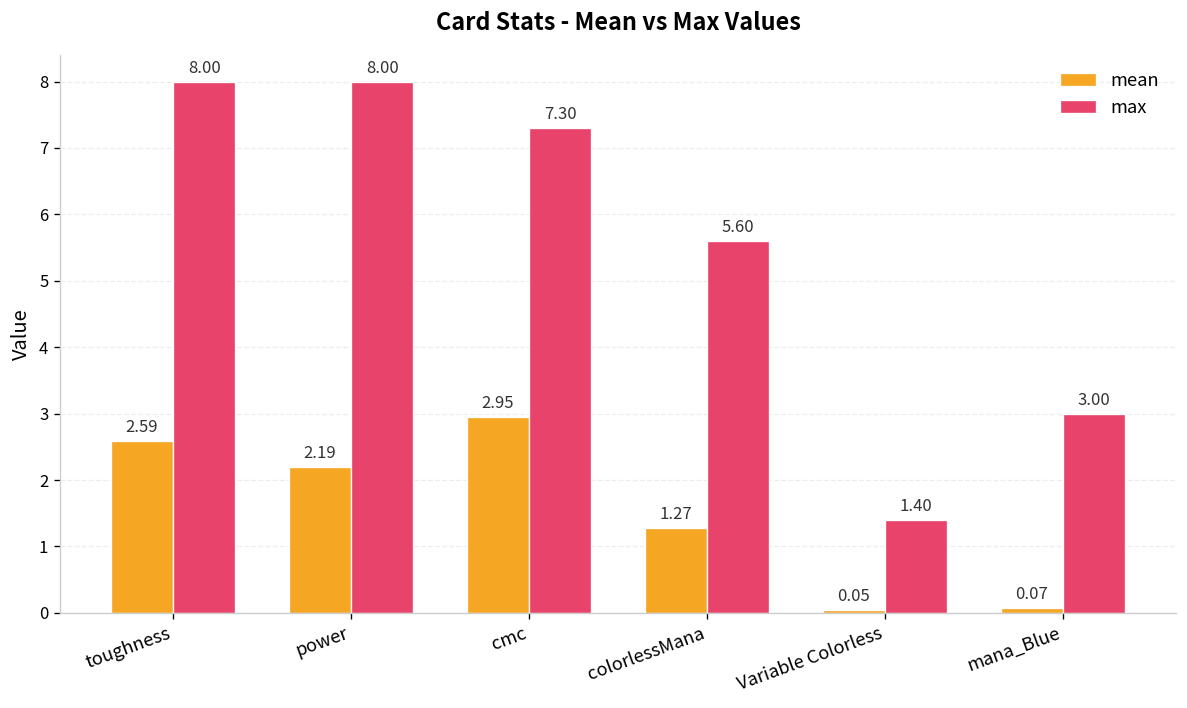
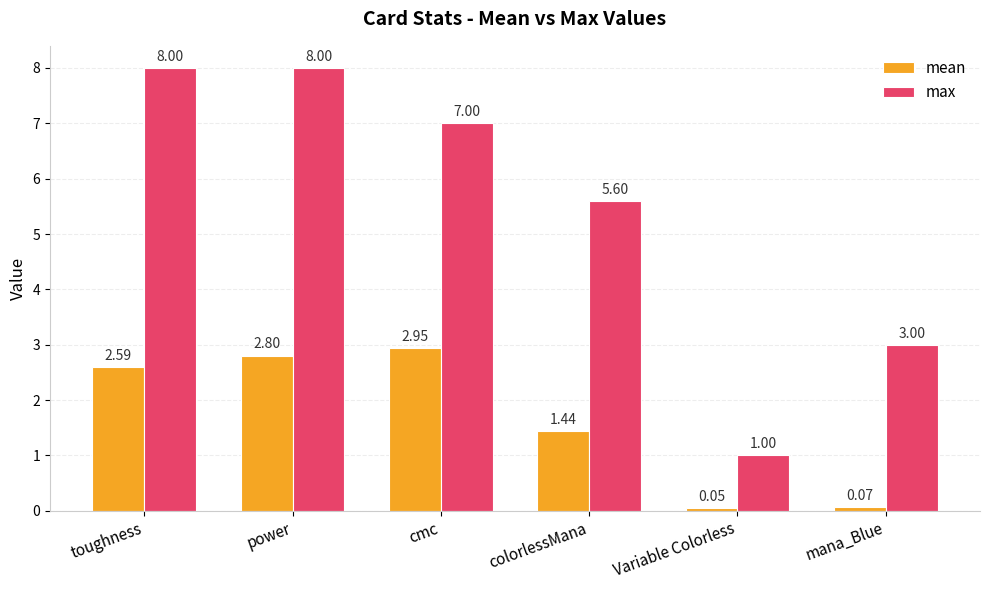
mean, power: 2.19 -> 2.80
max, cmc: 7.30 -> 7.00
mean, colorlessMana: 1.27 -> 1.44
max, Variable Colorless: 1.40 -> 1.00
